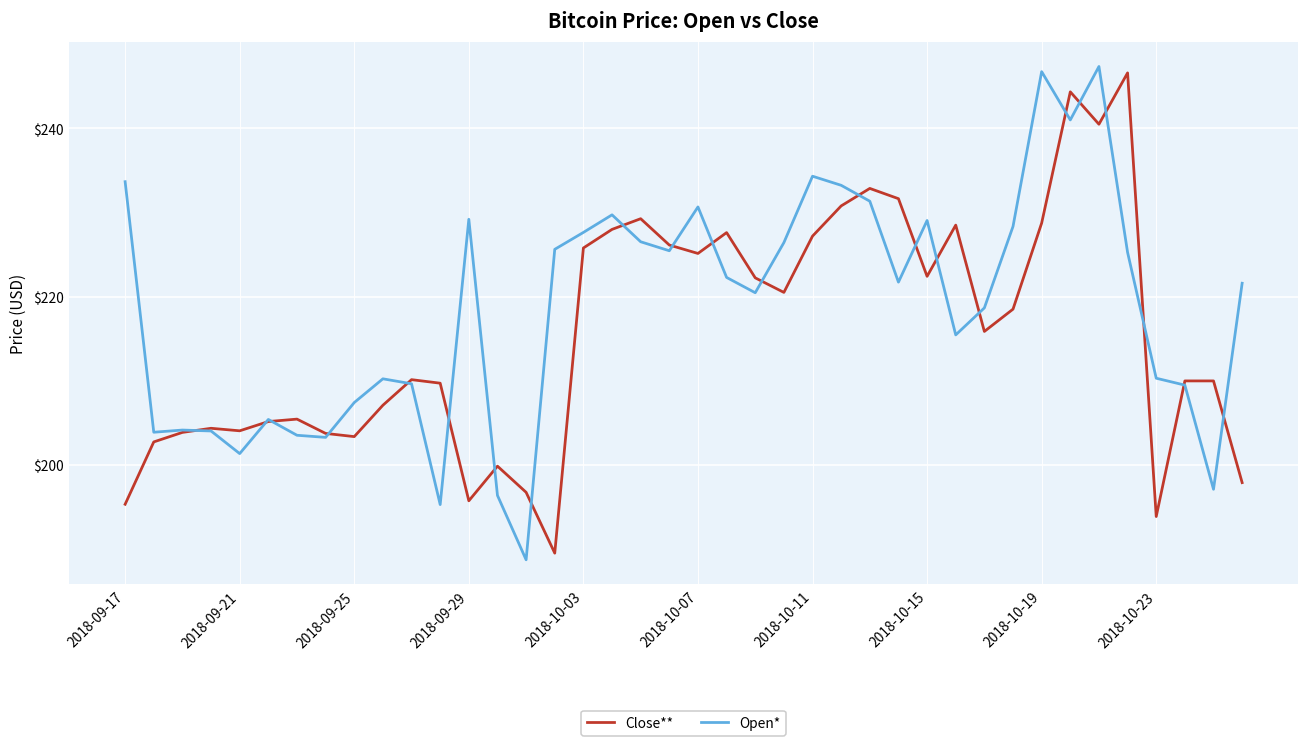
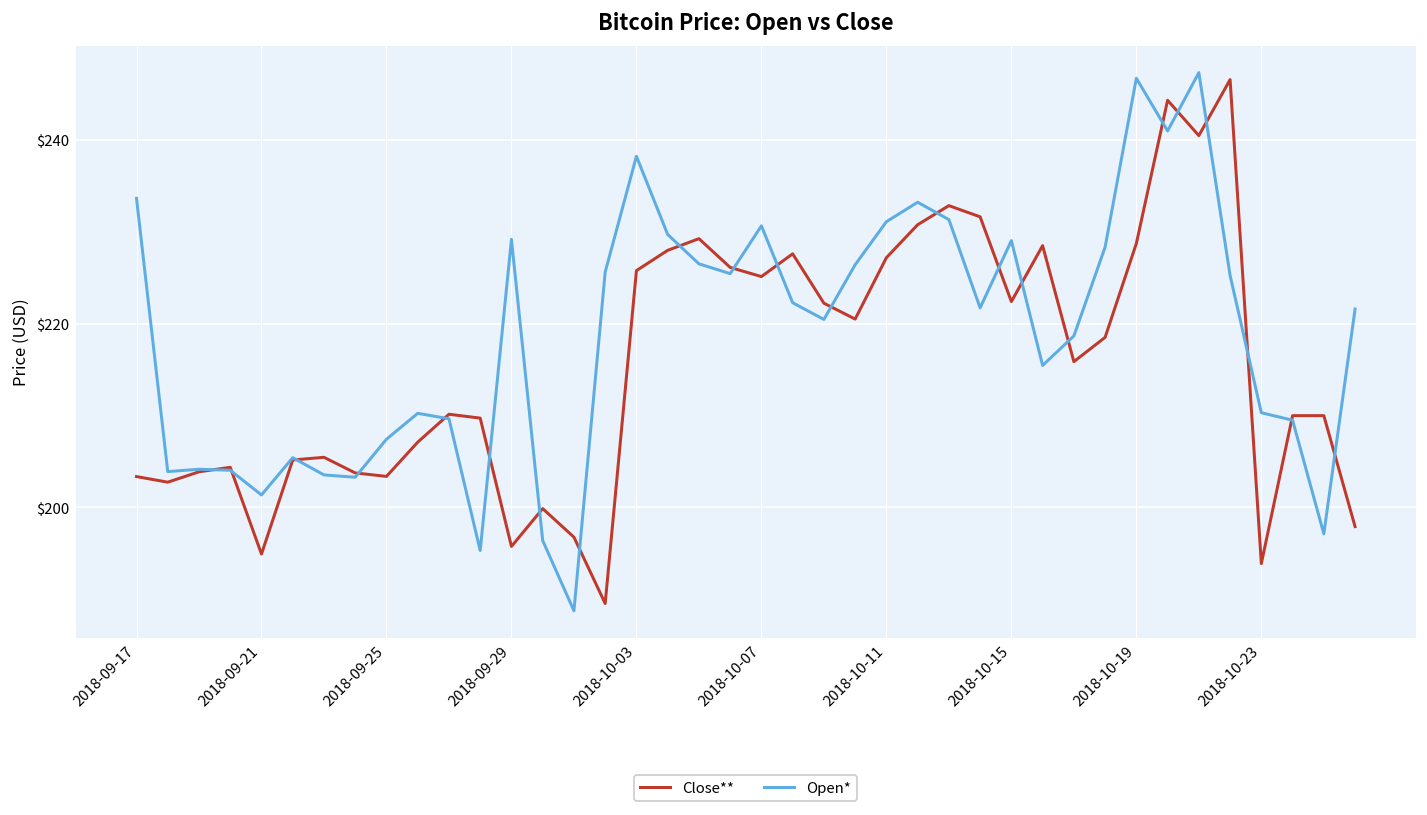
Close**, 2018-09-17: $195 -> $203
Close**, 2018-09-21: $204 -> $195
Open*, 2018-10-03: $228 -> $238
Open*, 2018-10-11: $234 -> $231
